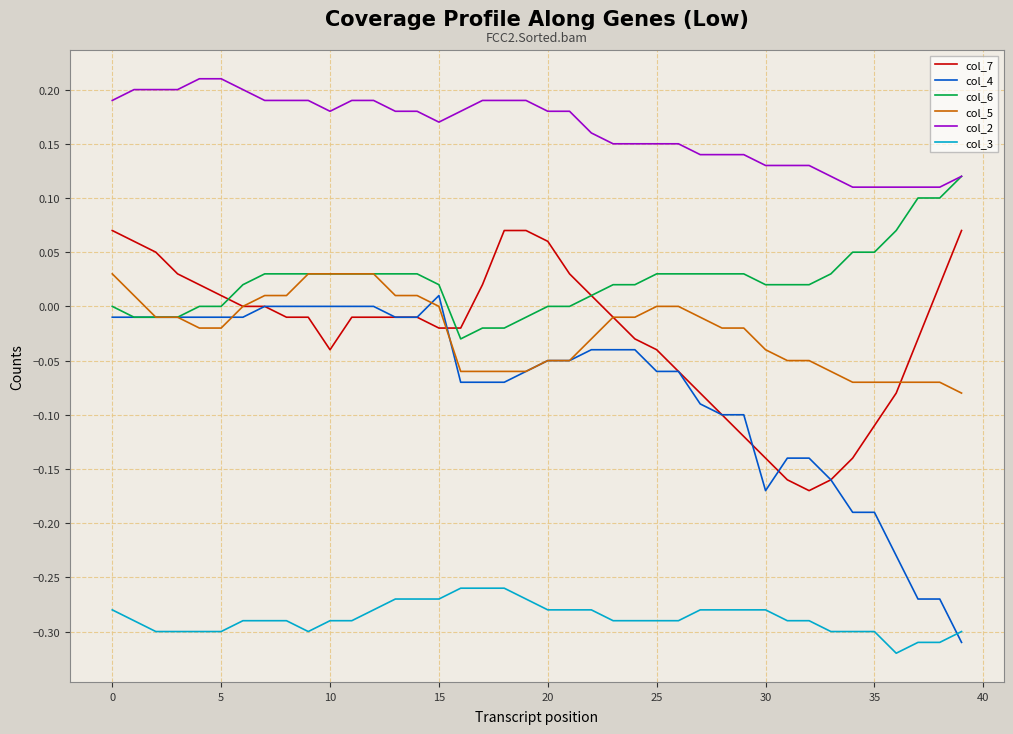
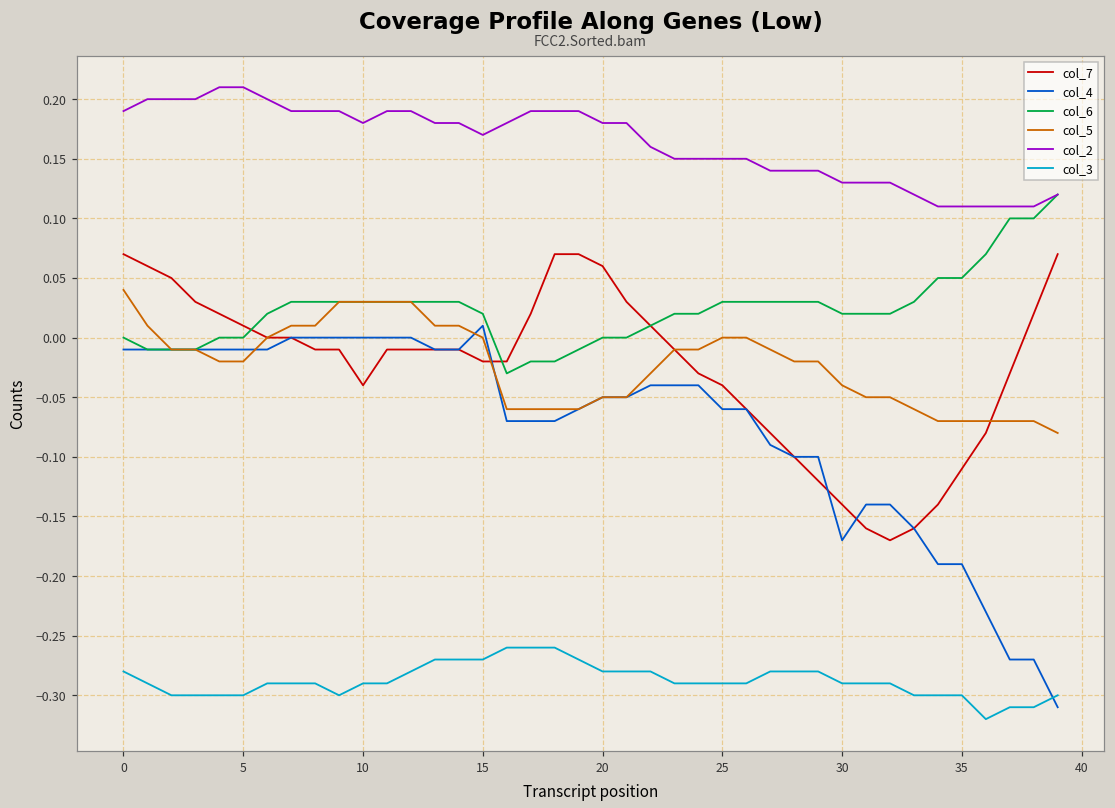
col_5, 0: 0.03 -> 0.04
col_3, 30: -0.28 -> -0.29
